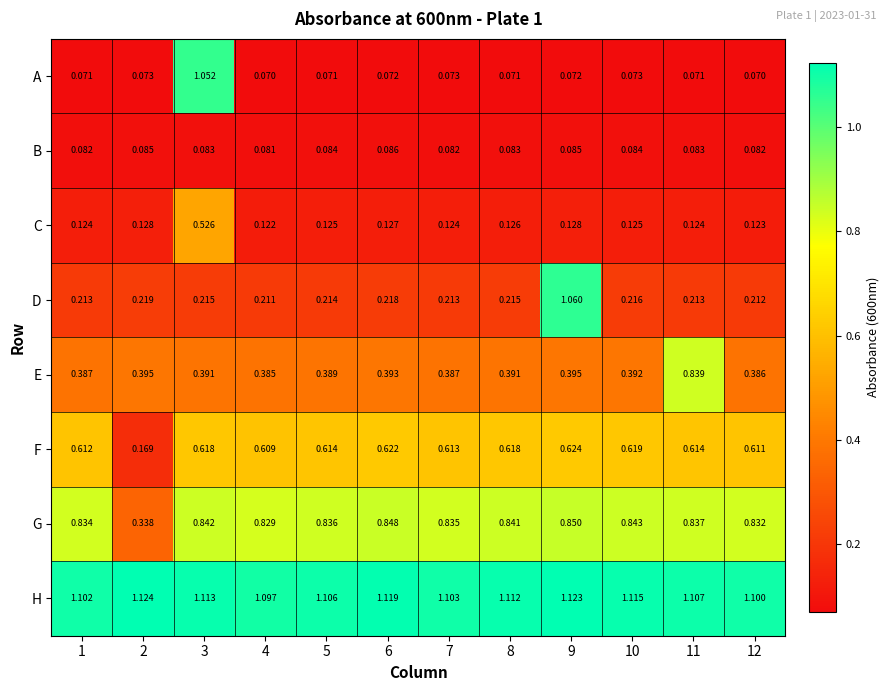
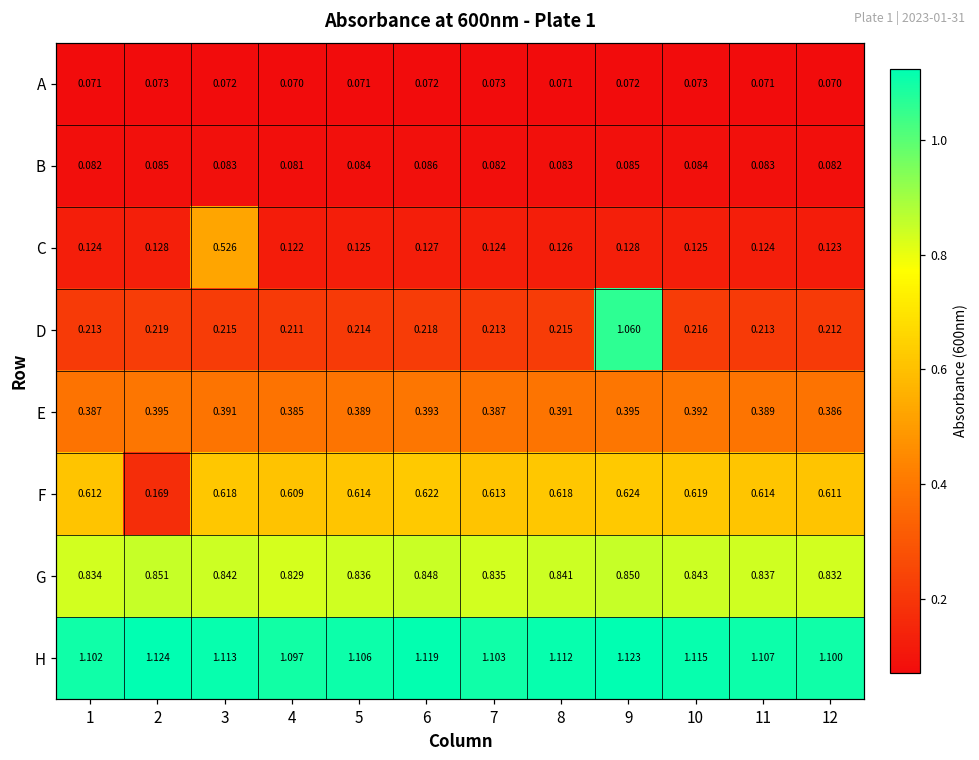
A, 3: 1.052 -> 0.072
E, 11: 0.839 -> 0.389
G, 2: 0.338 -> 0.851
